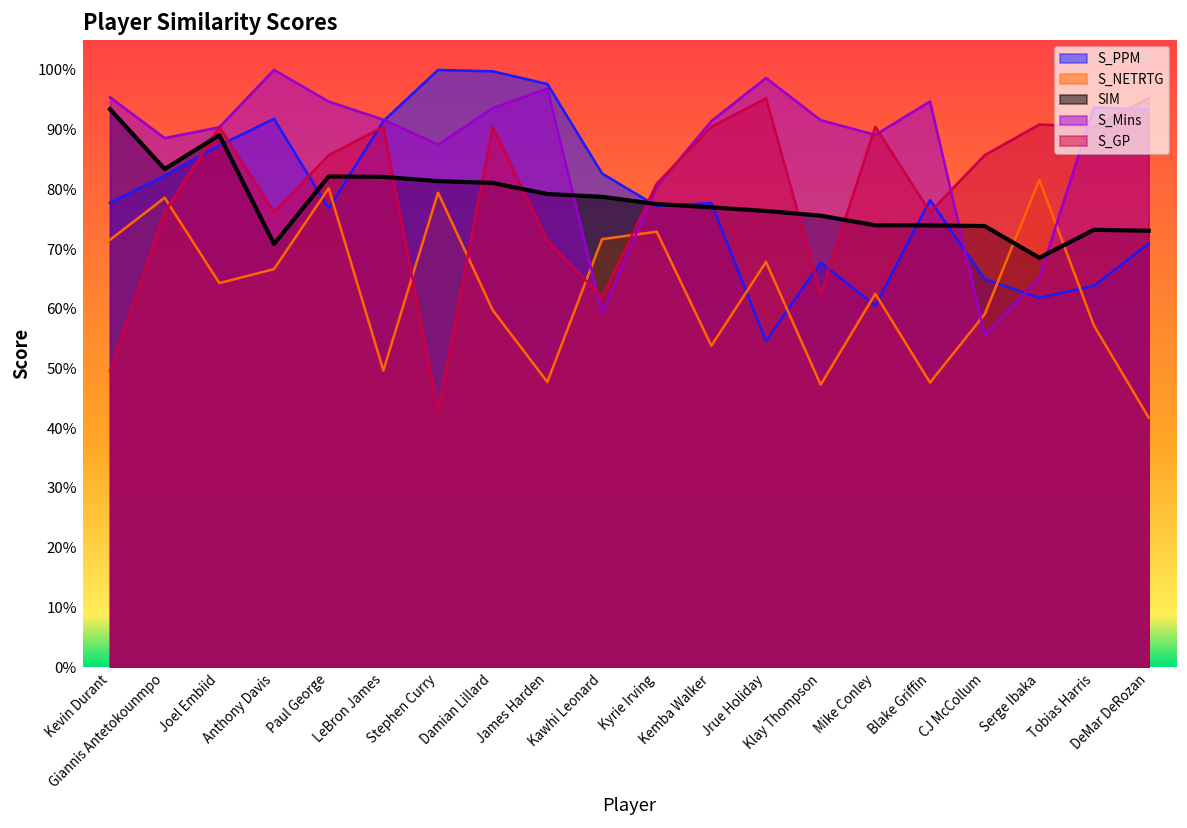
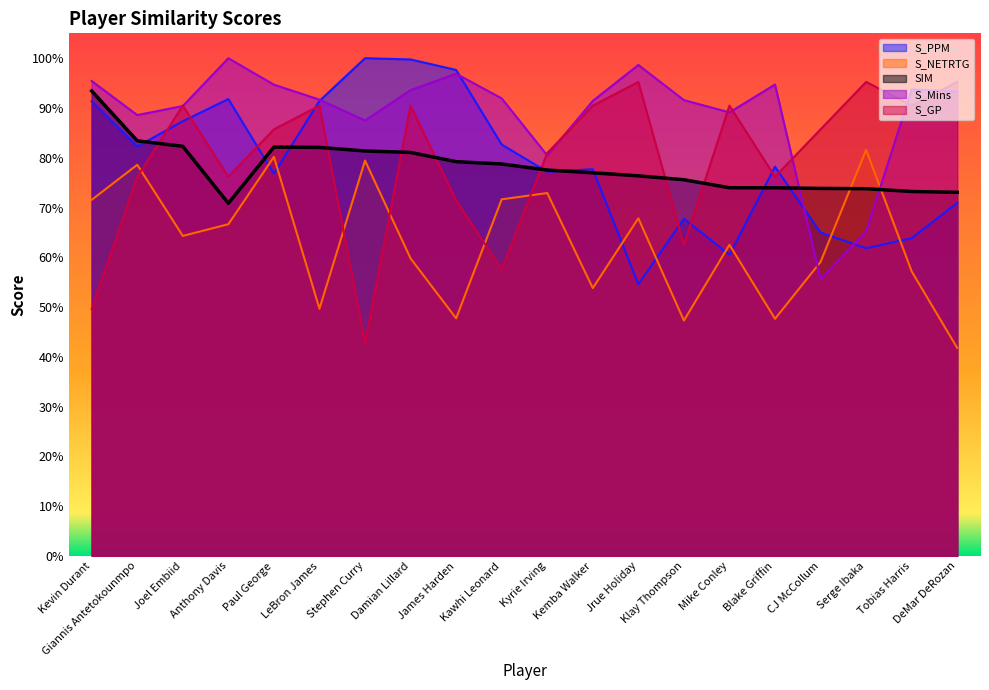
S_PPM, Kevin Durant: 78% -> 91%
SIM, Joel Embiid: 89% -> 82%
S_Mins, Kawhi Leonard: 59% -> 92%
S_GP, Kawhi Leonard: 62% -> 58%
SIM, Serge Ibaka: 69% -> 74%
S_GP, Serge Ibaka: 91% -> 95%
